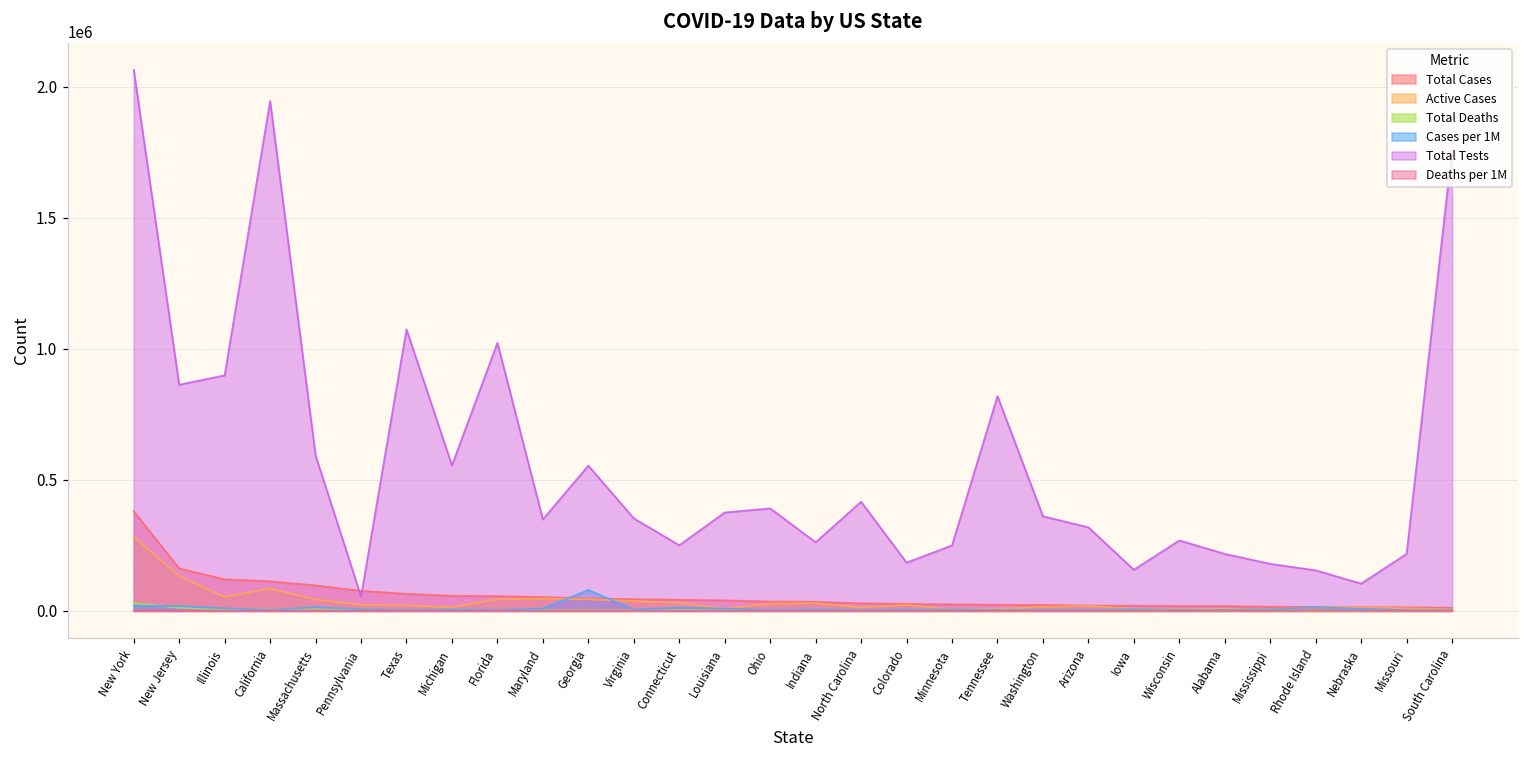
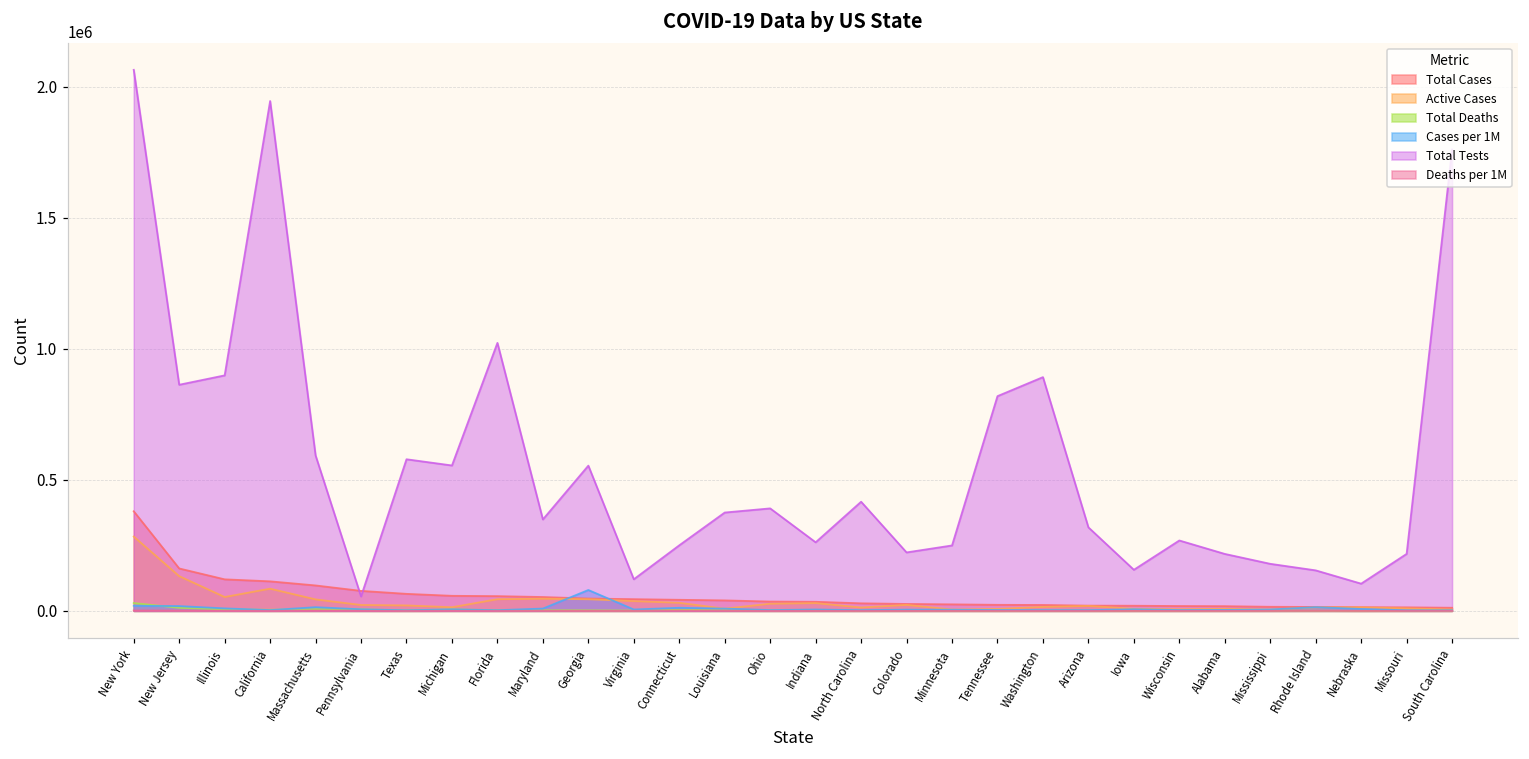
Total Tests, Texas: 1070000 -> 580000
Total Tests, Virginia: 350000 -> 120000
Total Tests, Colorado: 180000 -> 220000
Total Tests, Washington: 360000 -> 890000
